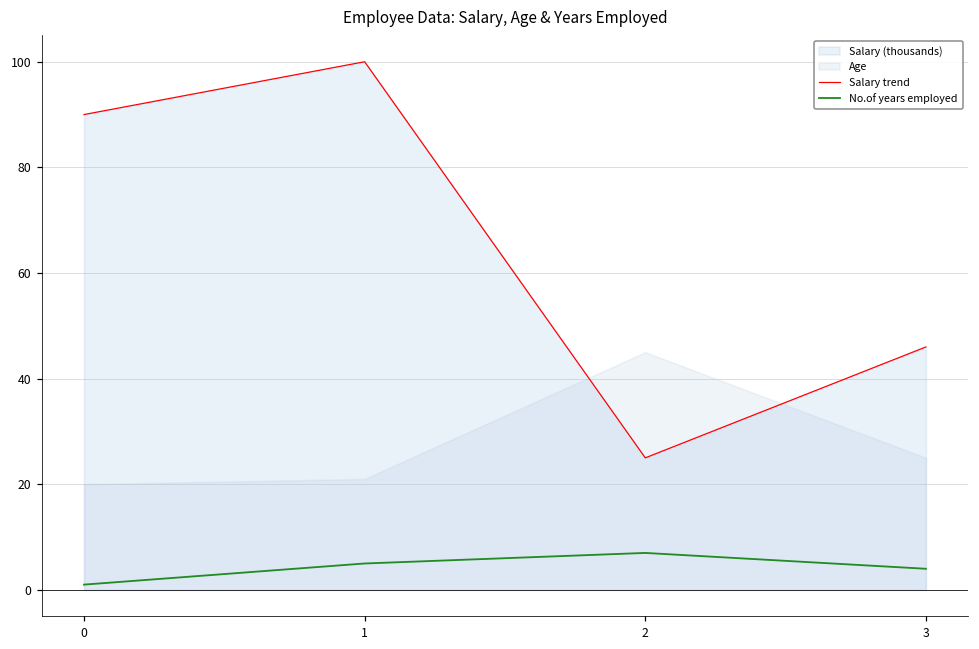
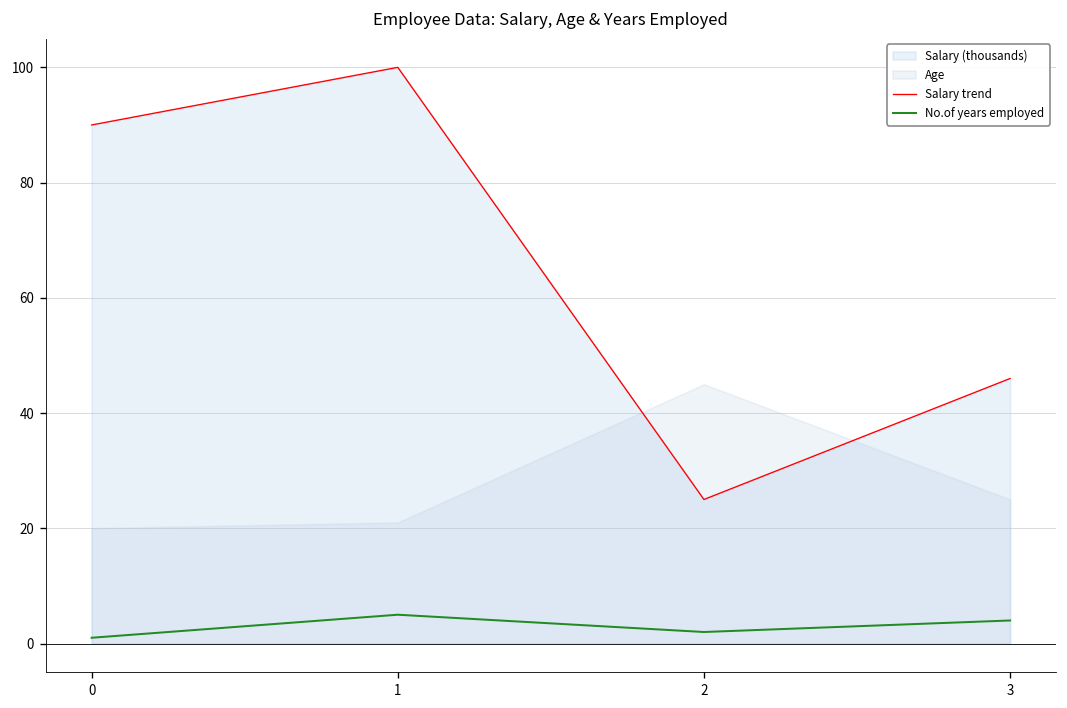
No.of years employed, 2: 7 -> 2
